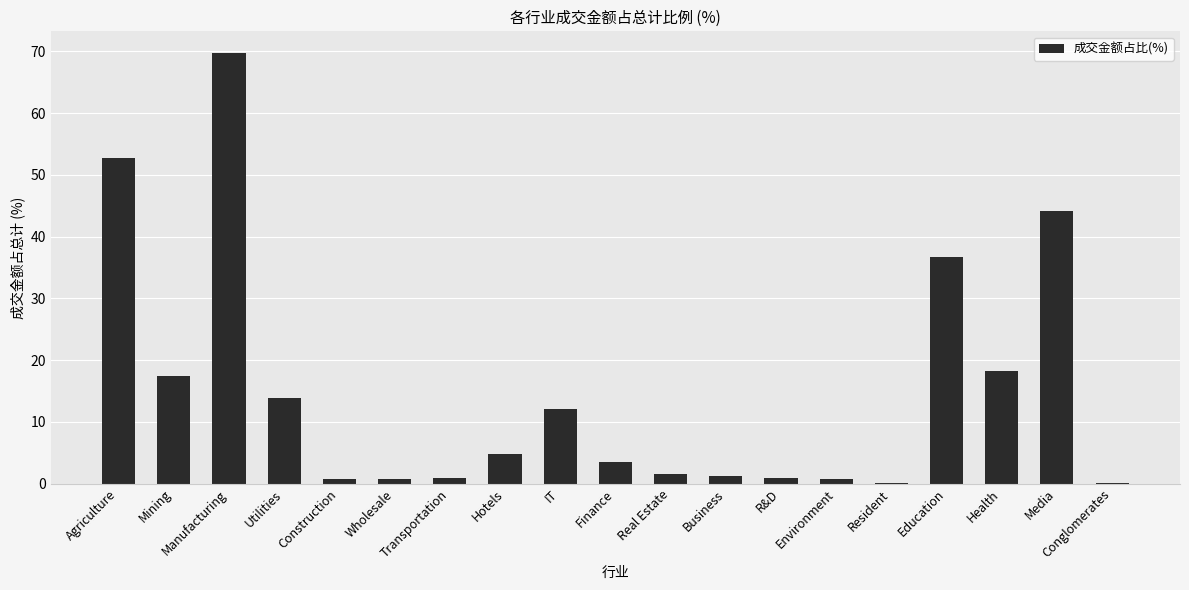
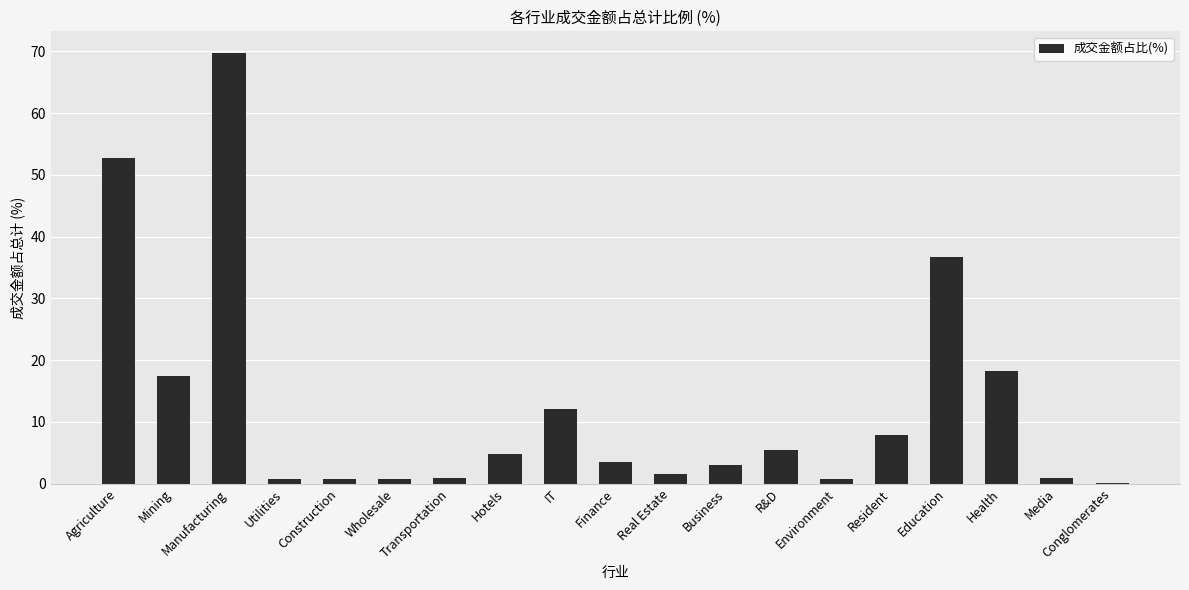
Utilities: 14 -> 1
Business: 1 -> 3
R&D: 1 -> 5
Resident: 0 -> 8
Media: 44 -> 1
